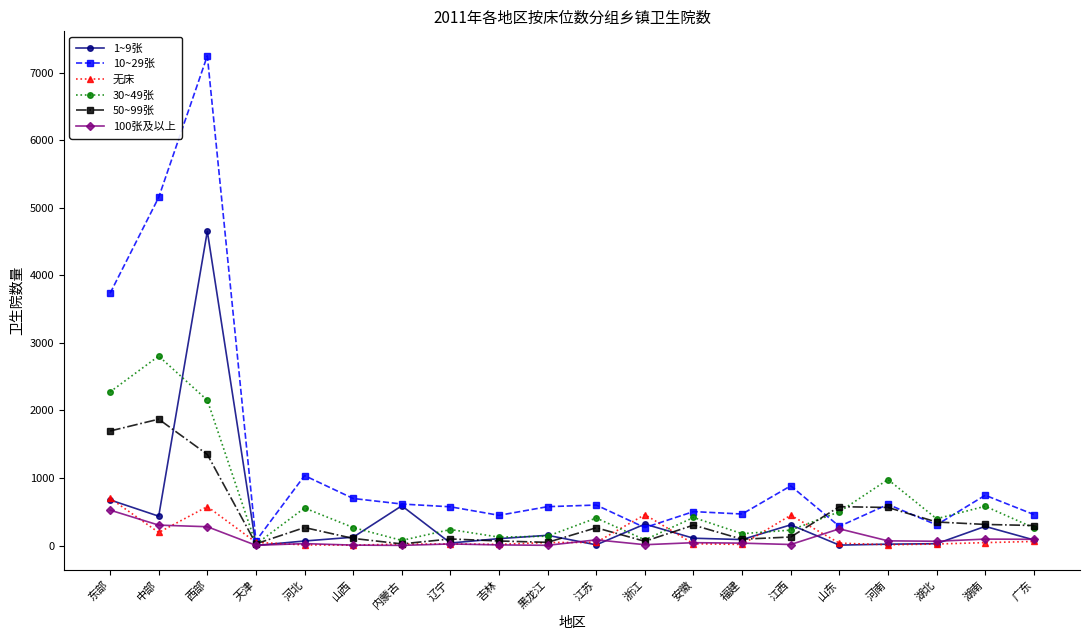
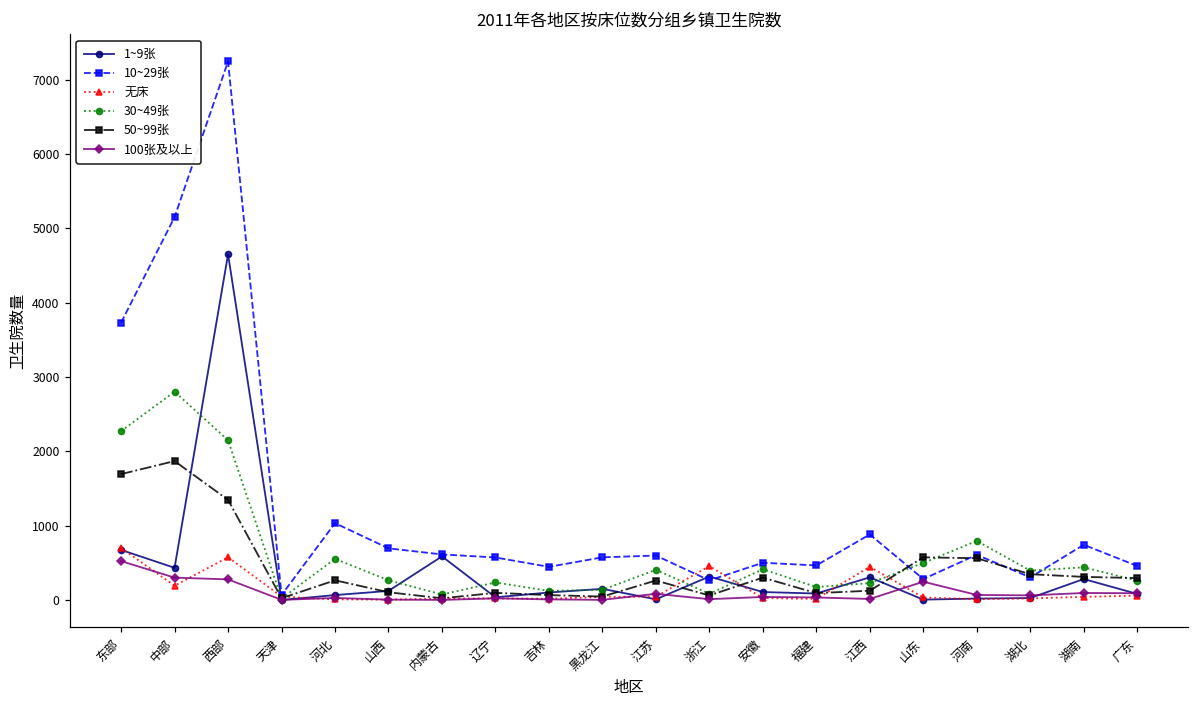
30~49张, 河南: 1000 -> 800
30~49张, 湖南: 600 -> 400
